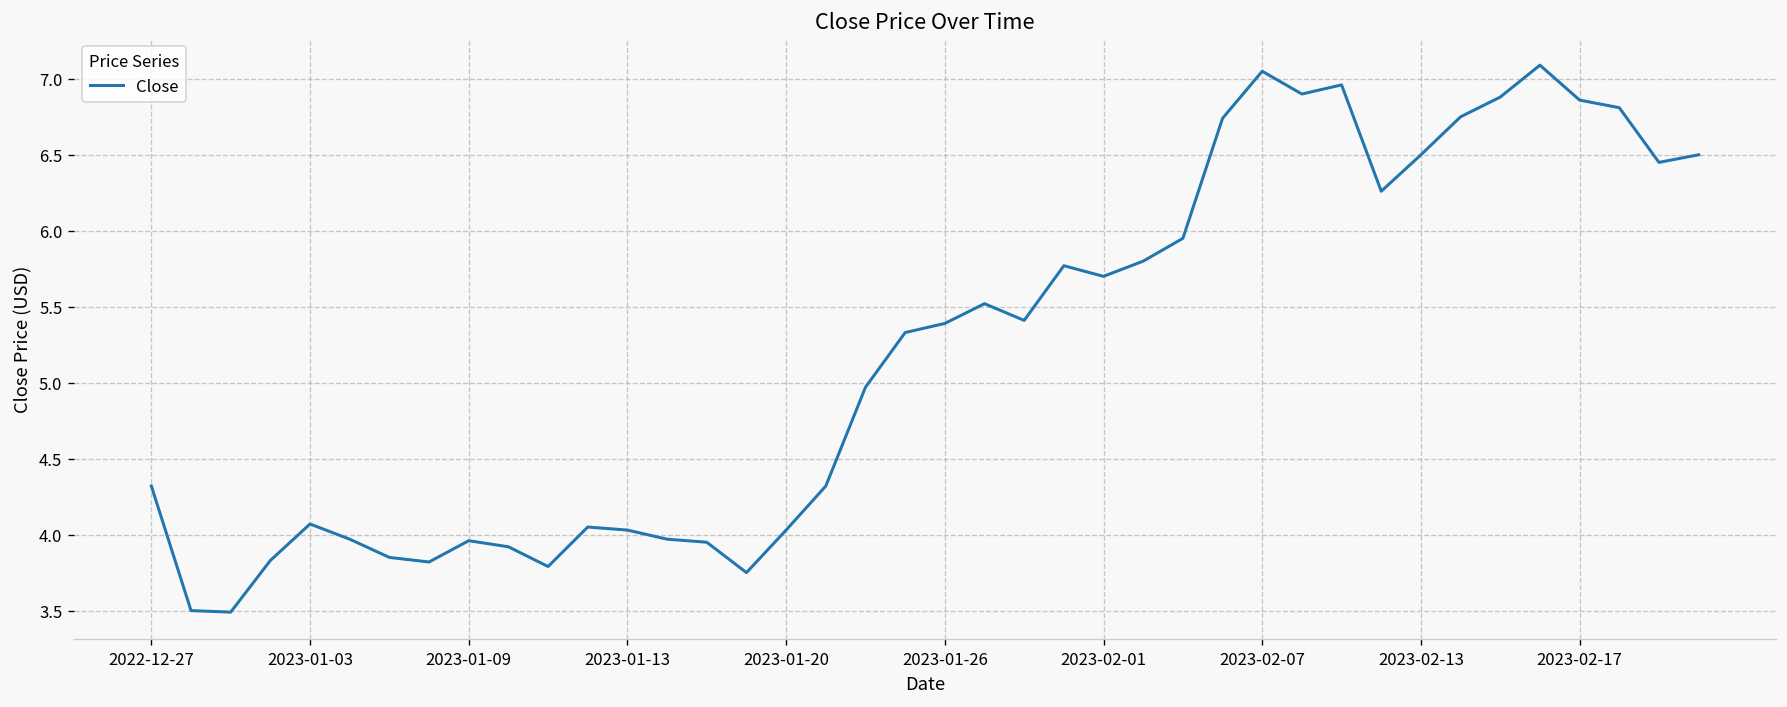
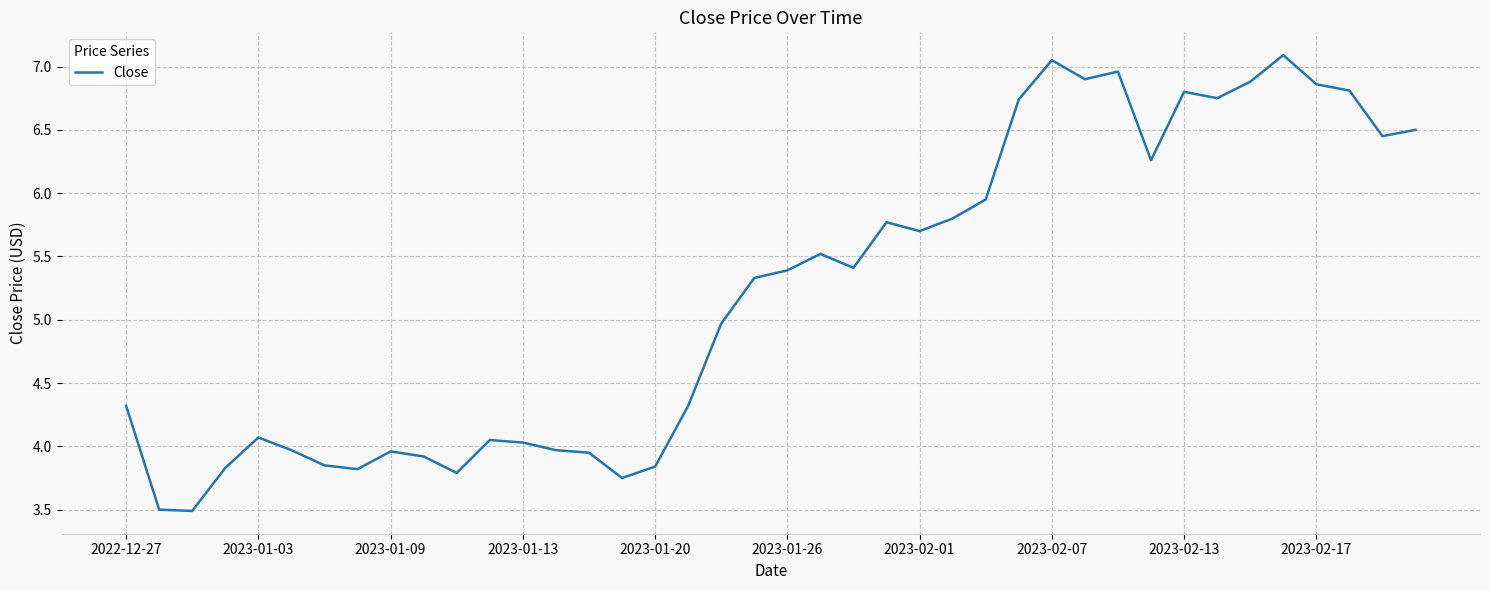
2023-01-20: 4.03 -> 3.84
2023-02-13: 6.5 -> 6.8
